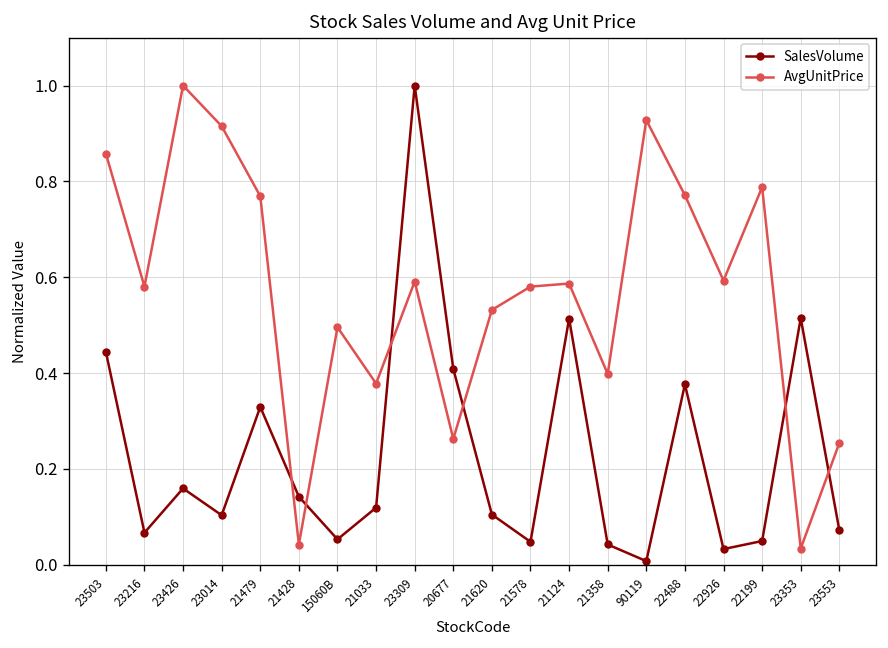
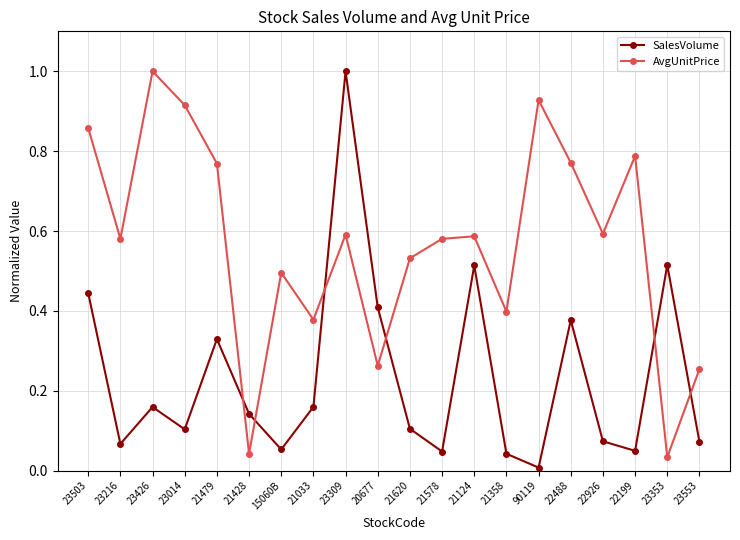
SalesVolume, 21033: 0.12 -> 0.16
SalesVolume, 22926: 0.03 -> 0.07
